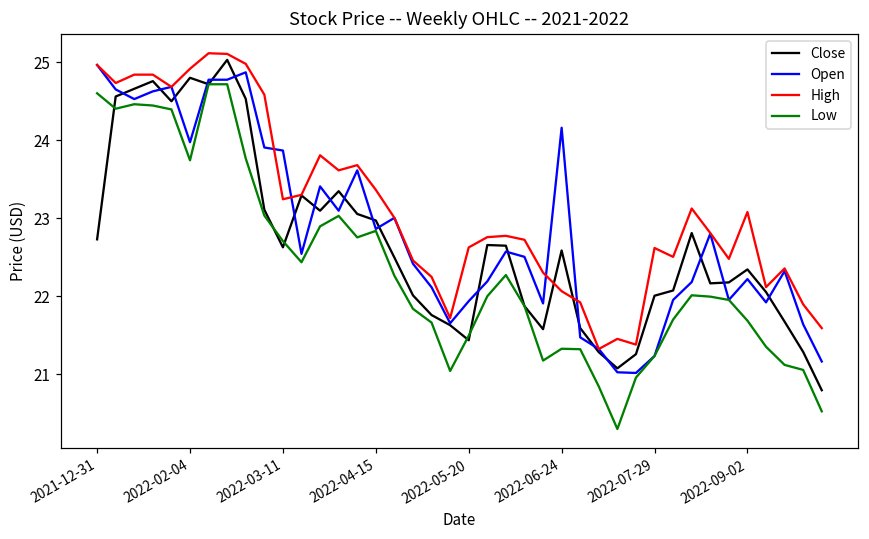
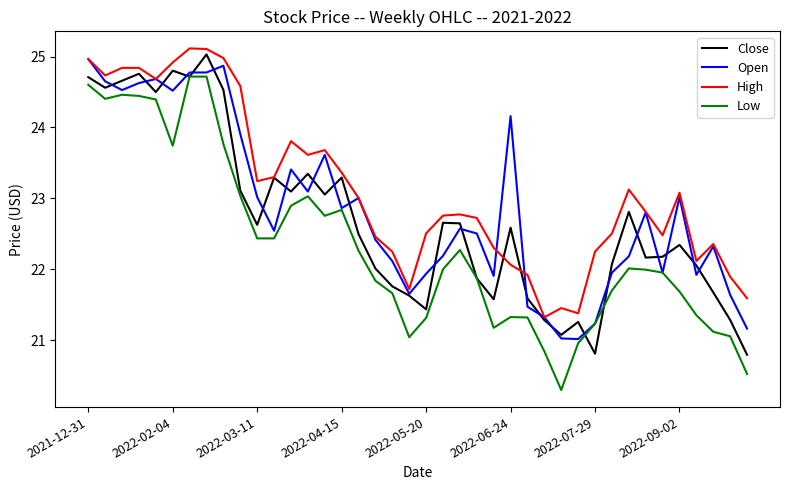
Close, 2021-12-31: 22.7 -> 24.7
Open, 2022-02-04: 24.0 -> 24.5
Open, 2022-03-11: 23.9 -> 23.0
Low, 2022-03-11: 22.7 -> 22.4
Close, 2022-04-15: 23.0 -> 23.3
High, 2022-05-20: 22.6 -> 22.5
Low, 2022-05-20: 21.5 -> 21.3
Close, 2022-07-29: 22.0 -> 20.8
High, 2022-07-29: 22.6 -> 22.2
Open, 2022-09-02: 22.2 -> 23.0
